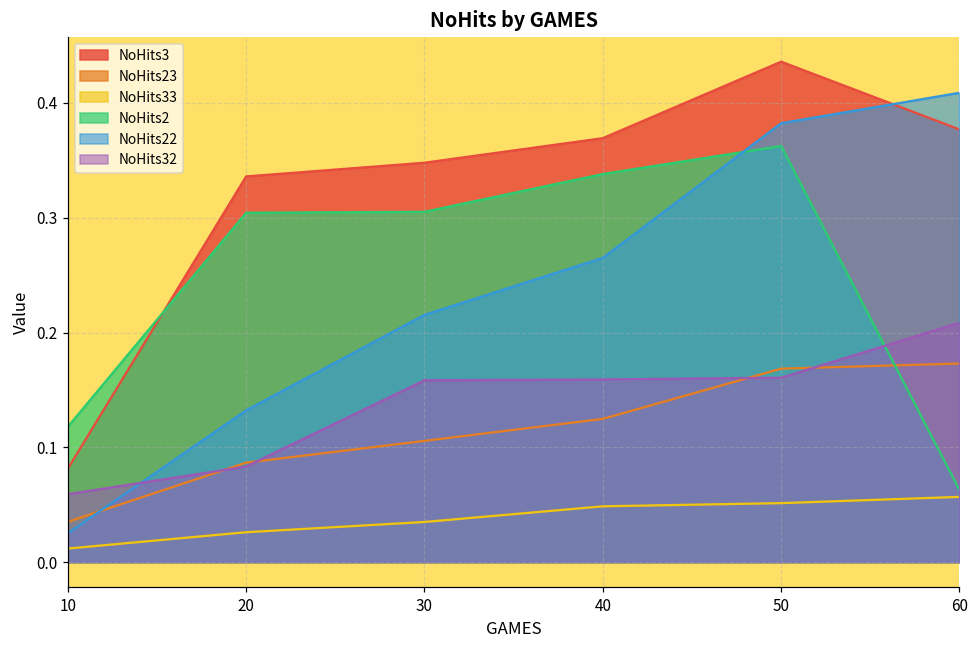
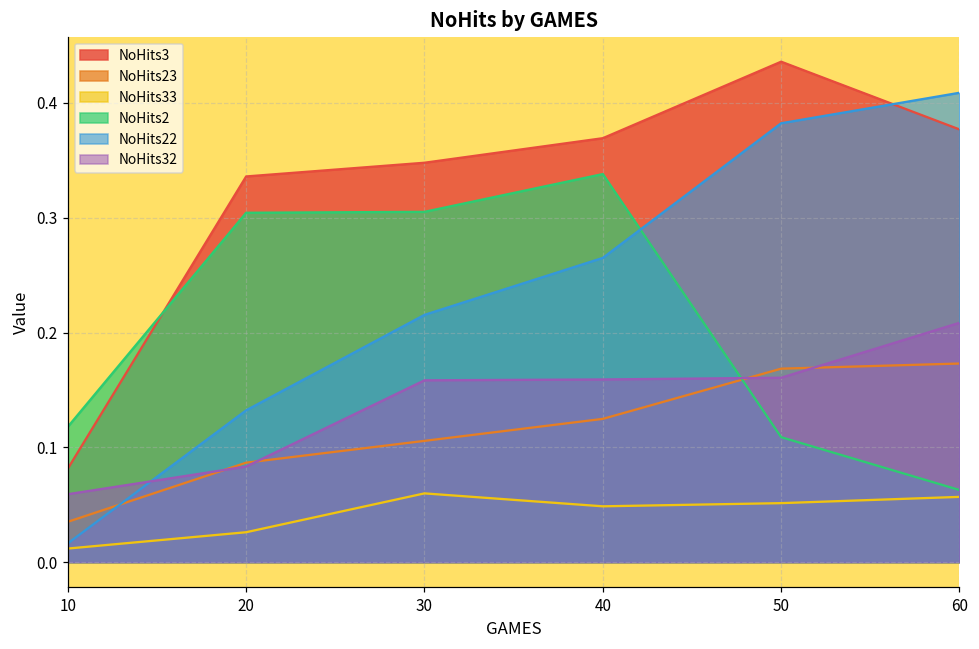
NoHits22, 10: 0.025 -> 0.016
NoHits33, 30: 0.035 -> 0.060
NoHits2, 50: 0.362 -> 0.109
